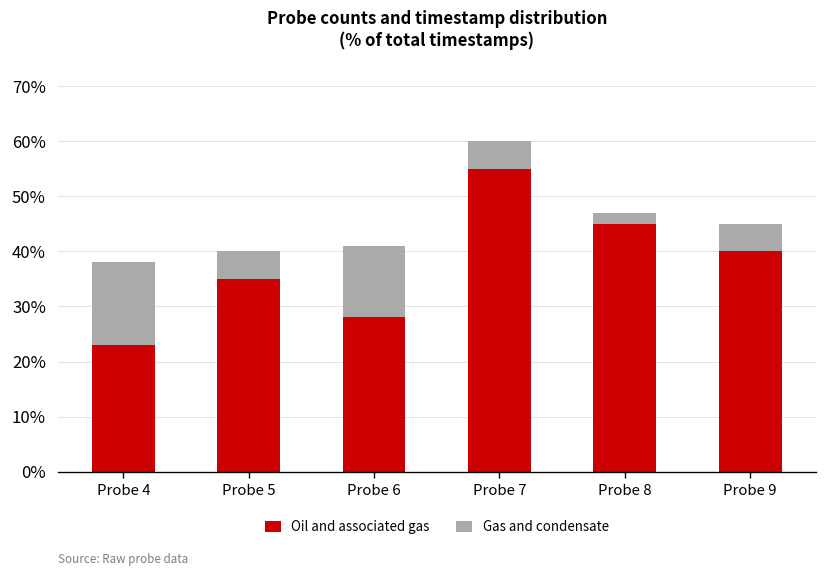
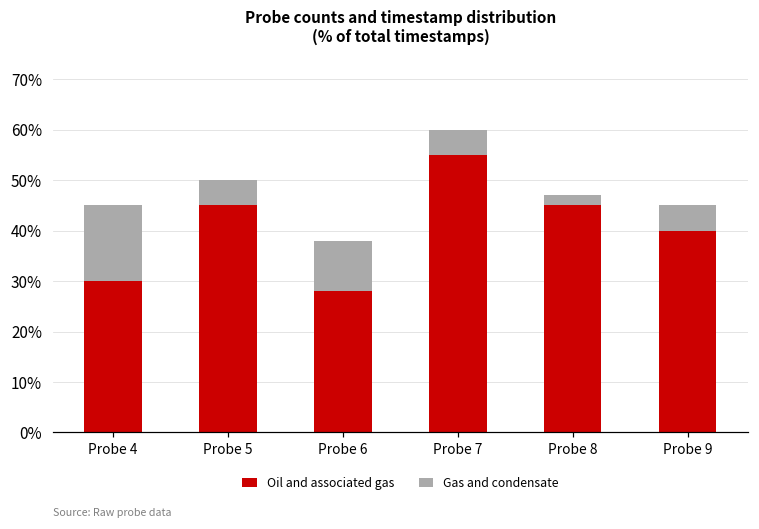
Oil and associated gas, Probe 4: 23% -> 30%
Oil and associated gas, Probe 5: 35% -> 45%
Gas and condensate, Probe 6: 13% -> 10%
